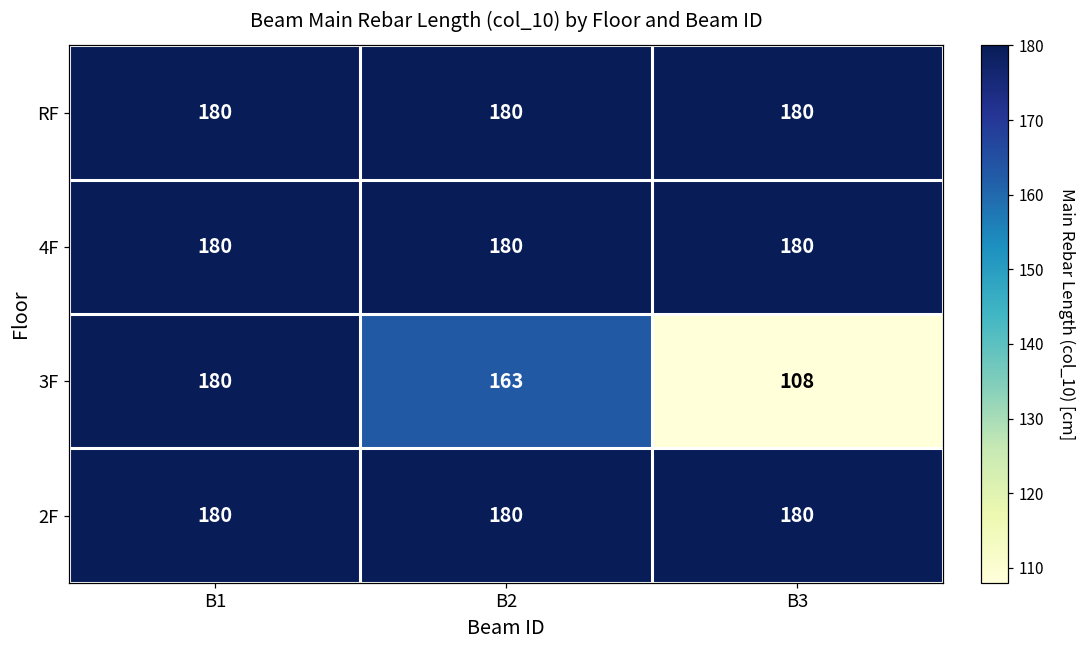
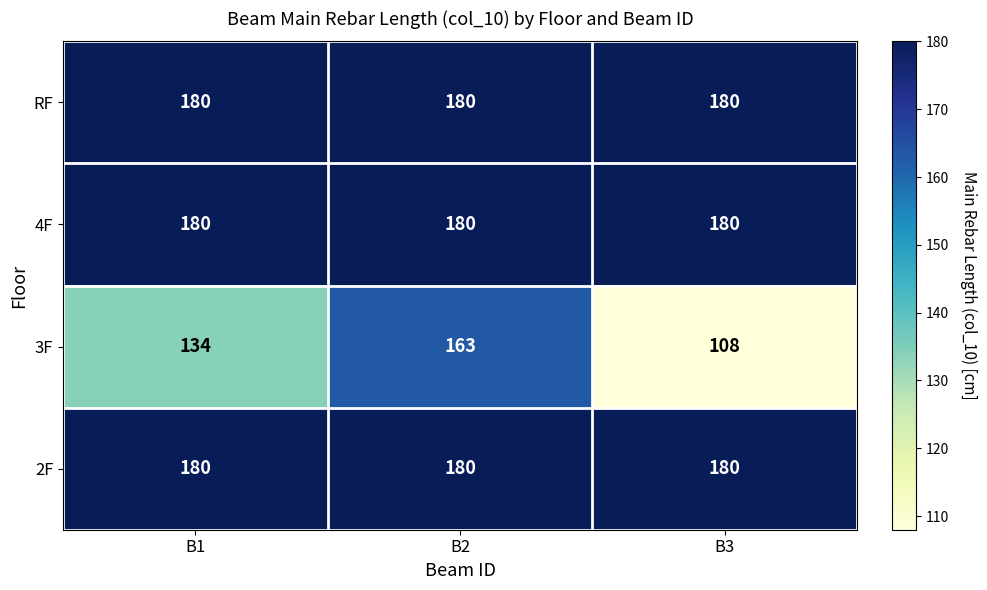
3F, B1: 180 -> 134
